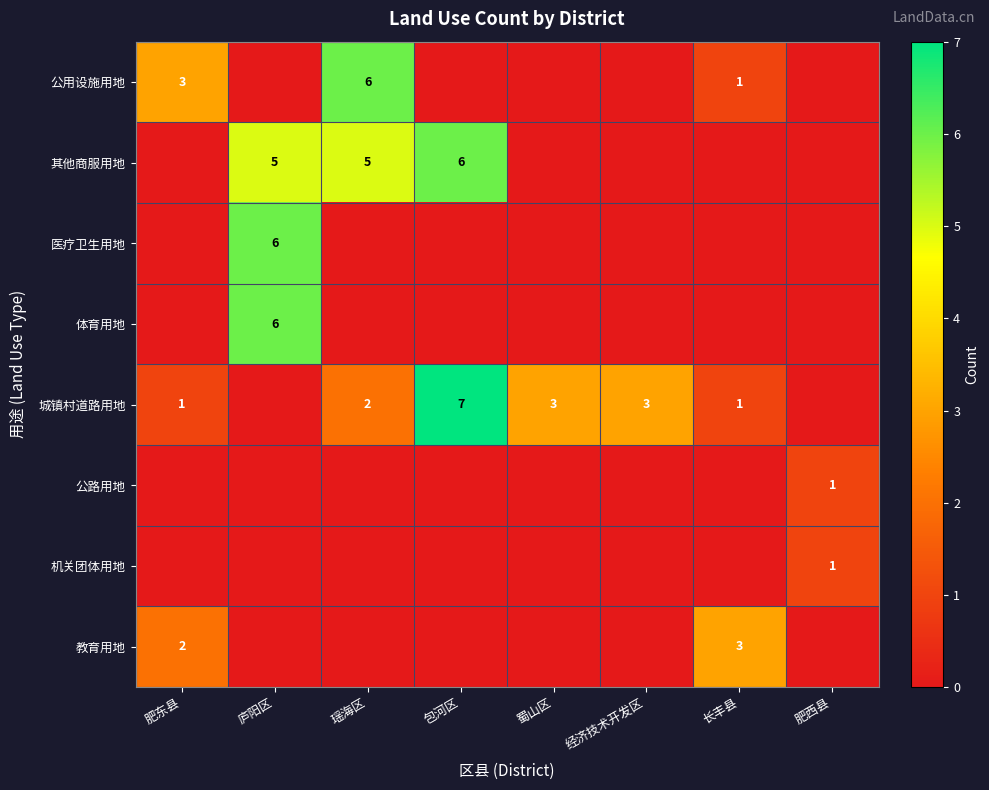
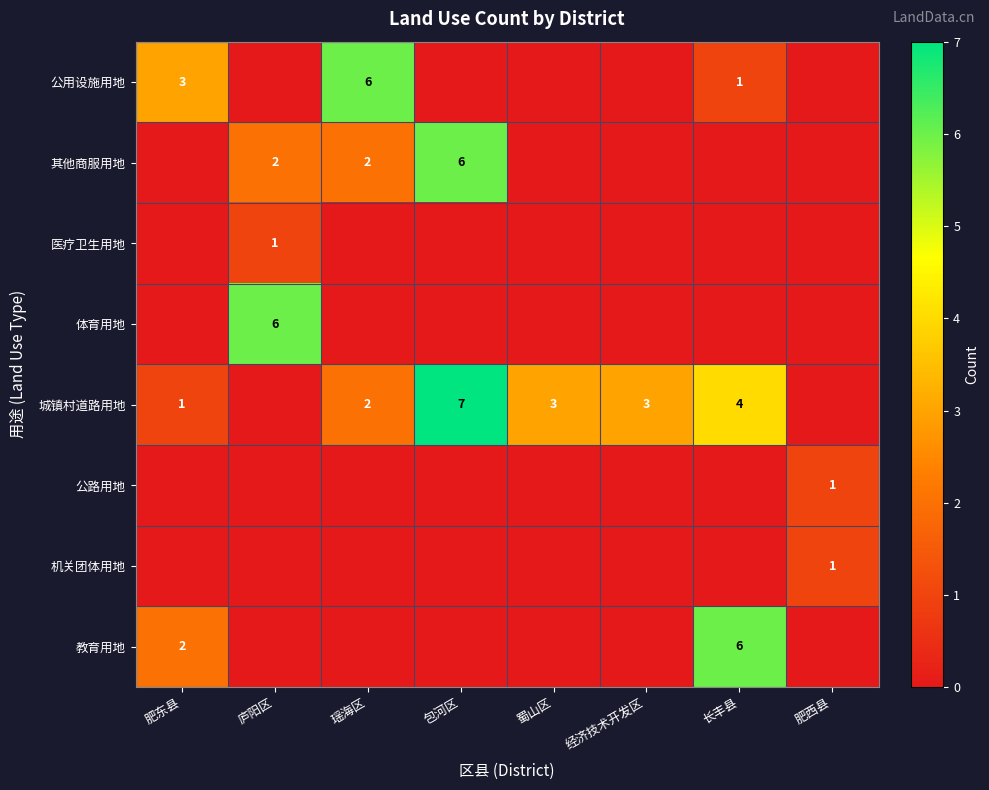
其他商服用地, 庐阳区: 5 -> 2
其他商服用地, 瑶海区: 5 -> 2
医疗卫生用地, 庐阳区: 6 -> 1
城镇村道路用地, 长丰县: 1 -> 4
教育用地, 长丰县: 3 -> 6
